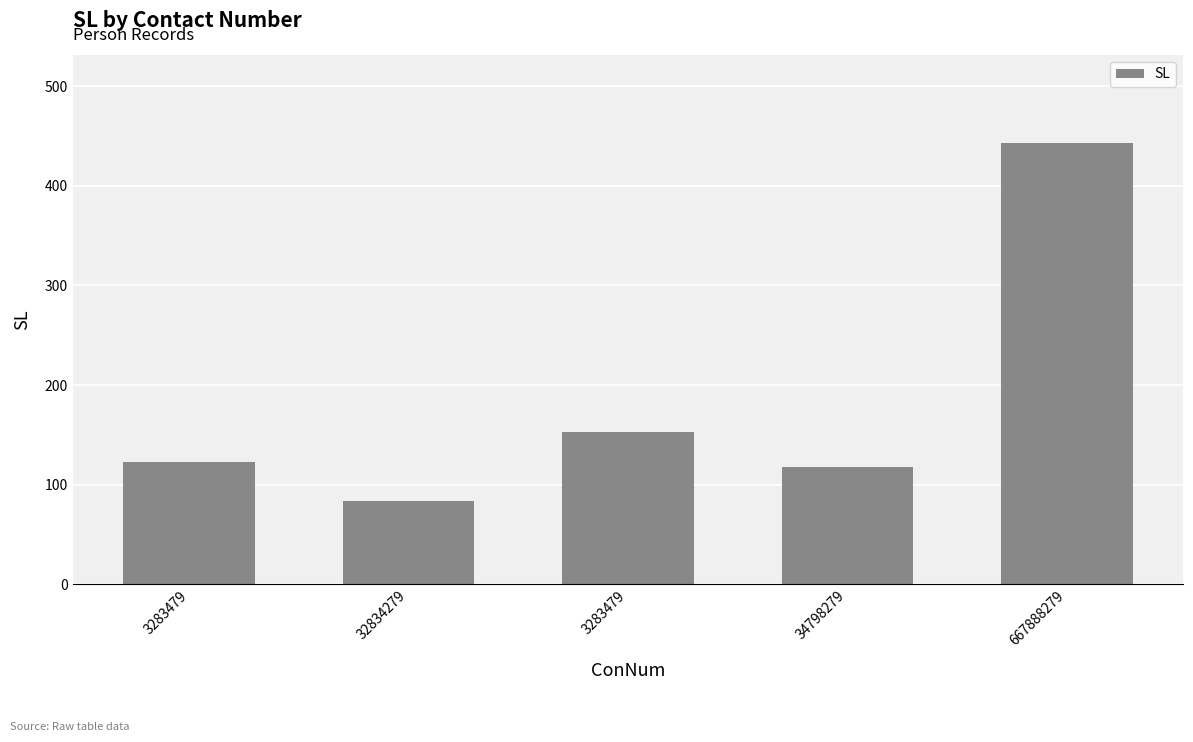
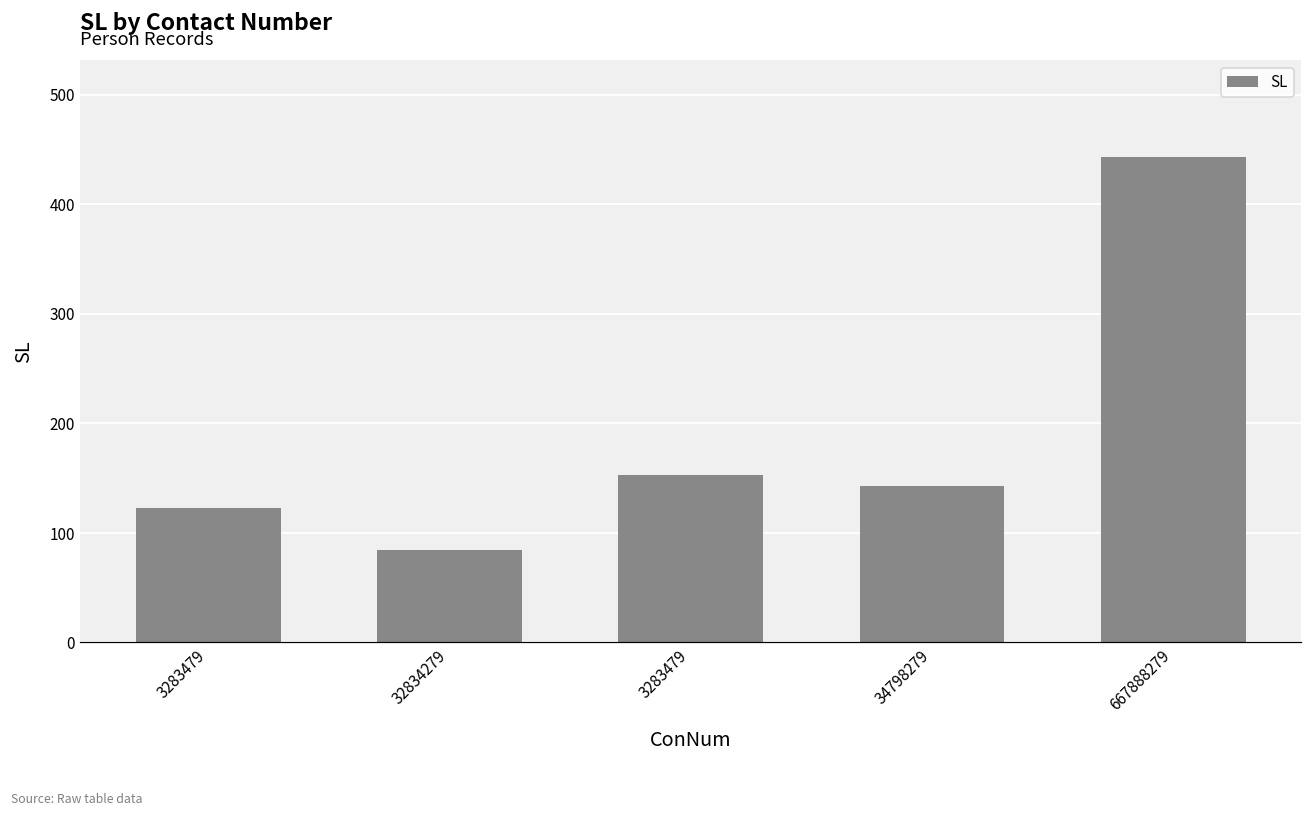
34798279: 120 -> 140
